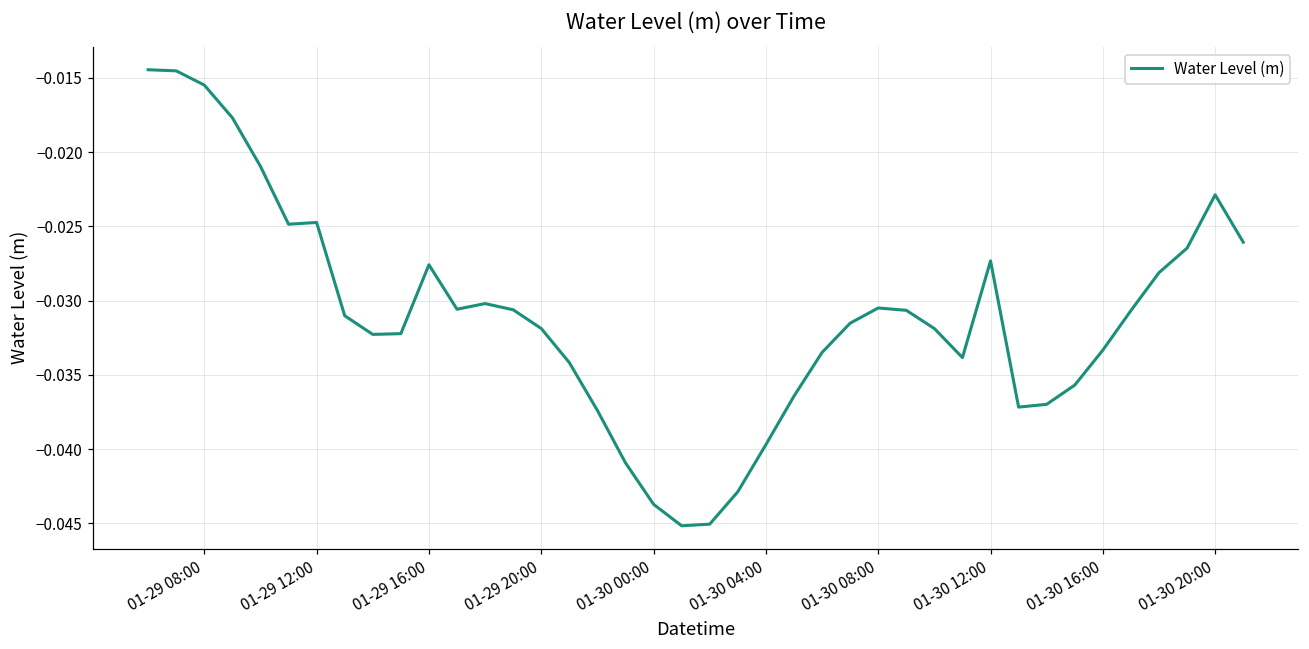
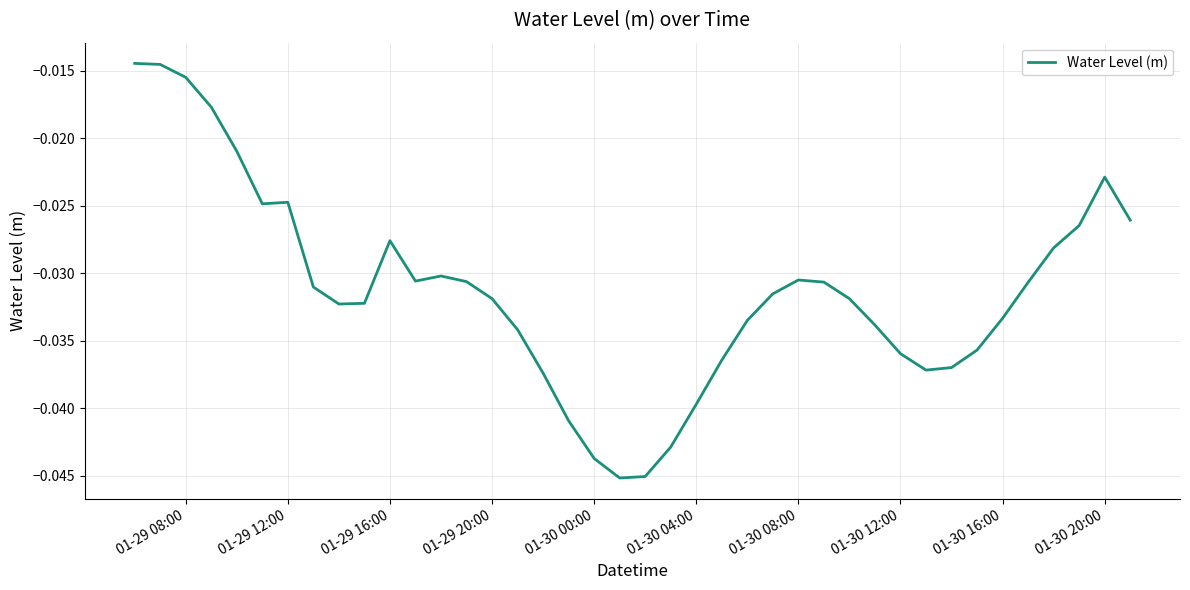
01-30 12:00: -0.0273 -> -0.0360
